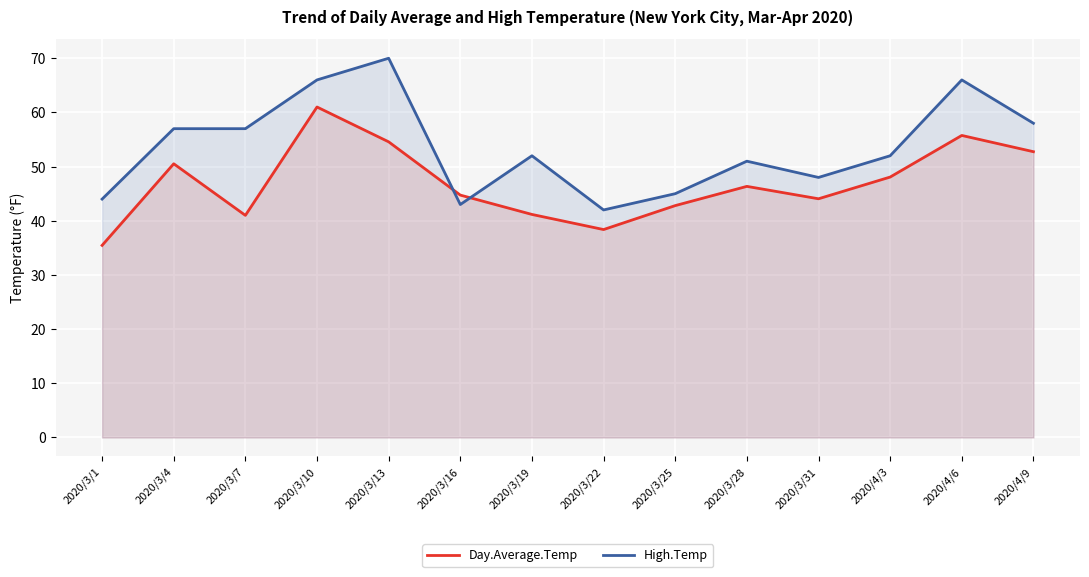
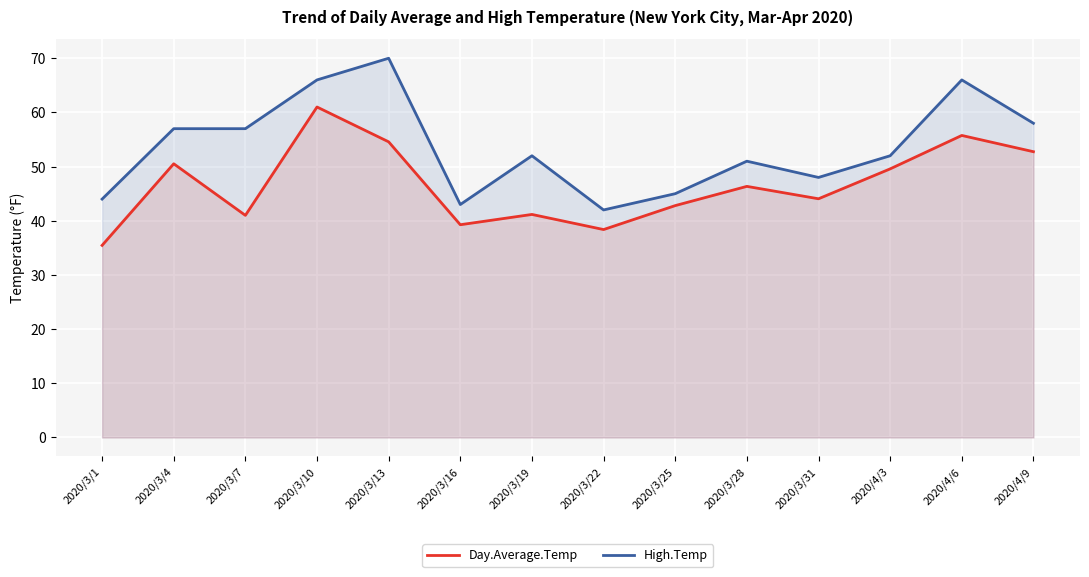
Day.Average.Temp, 2020/3/16: 45 -> 39
Day.Average.Temp, 2020/4/3: 48 -> 50
